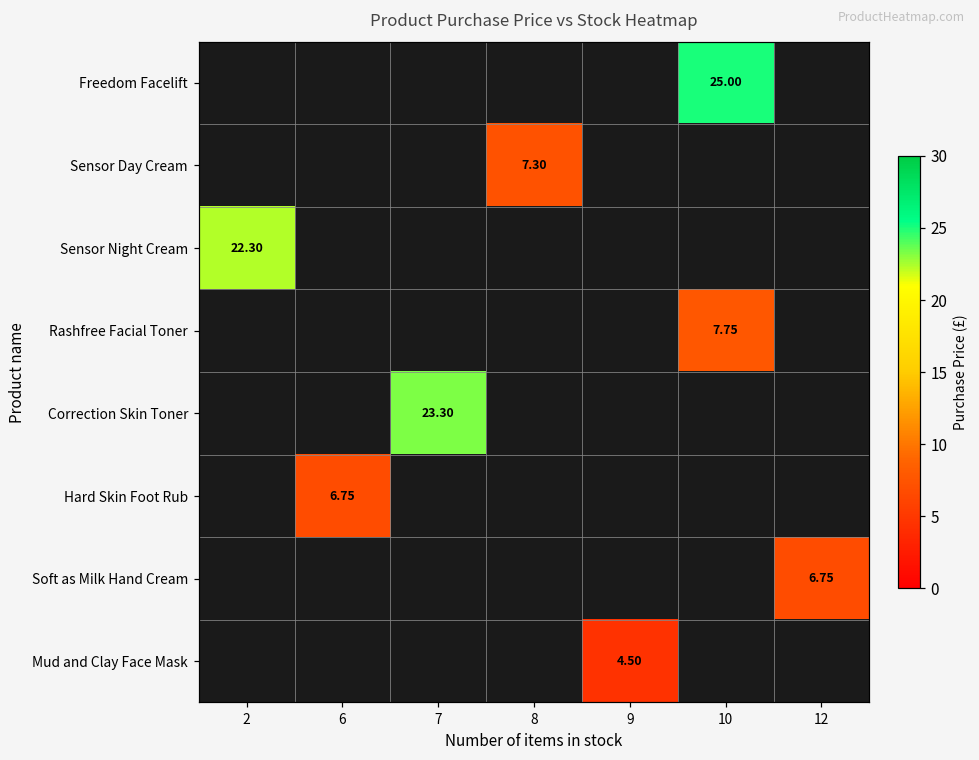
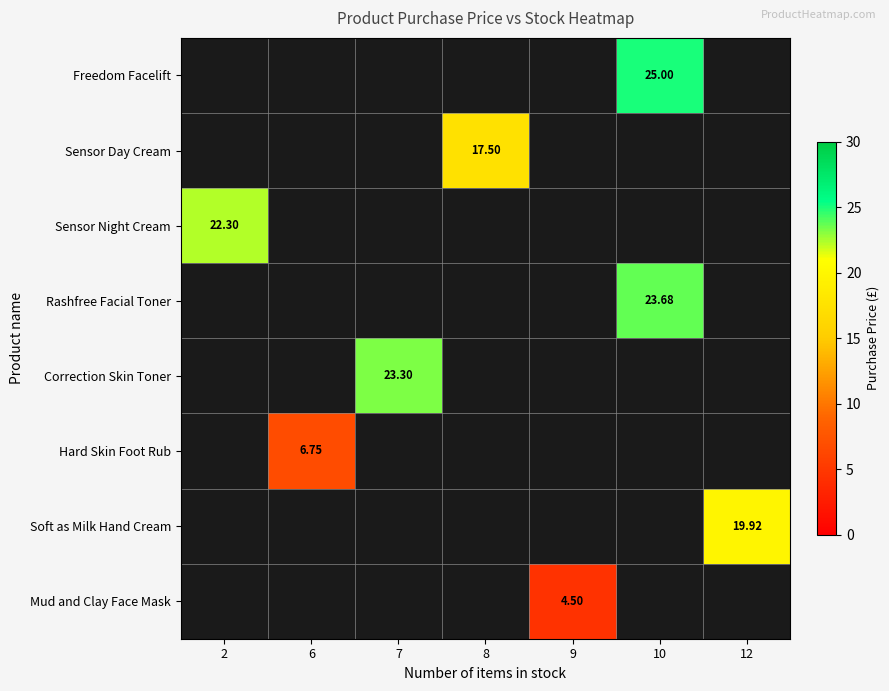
Sensor Day Cream, 8: 7.30 -> 17.50
Rashfree Facial Toner, 10: 7.75 -> 23.68
Soft as Milk Hand Cream, 12: 6.75 -> 19.92
